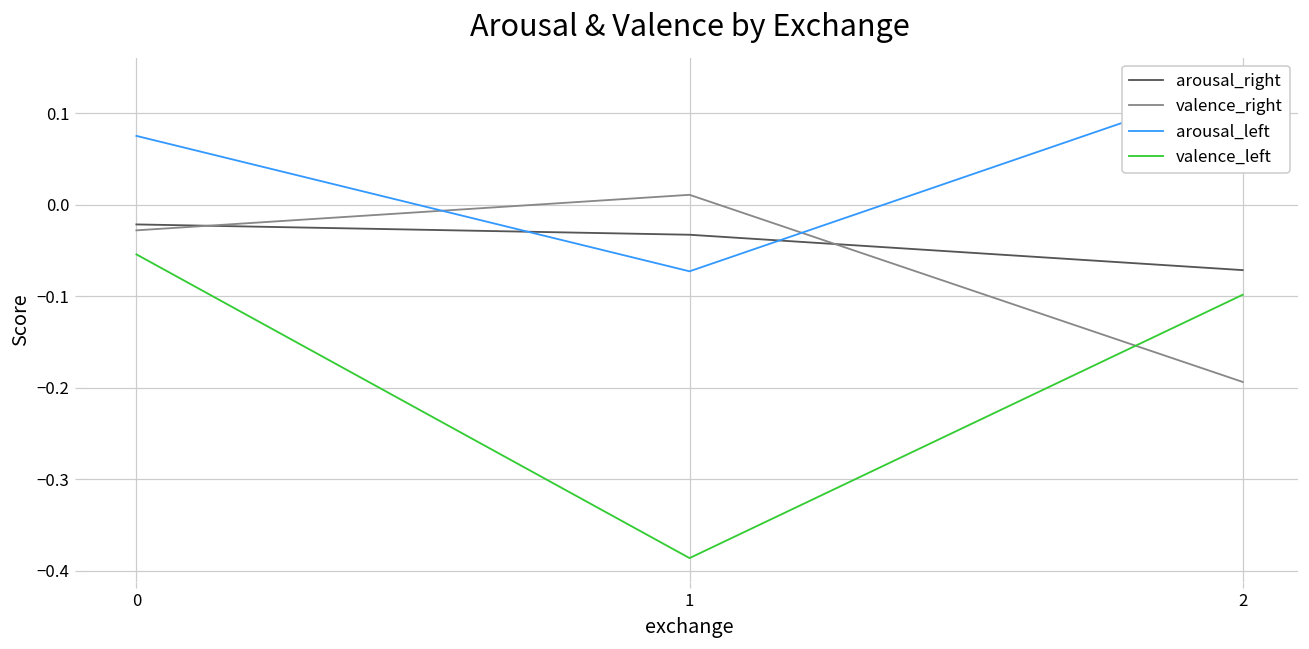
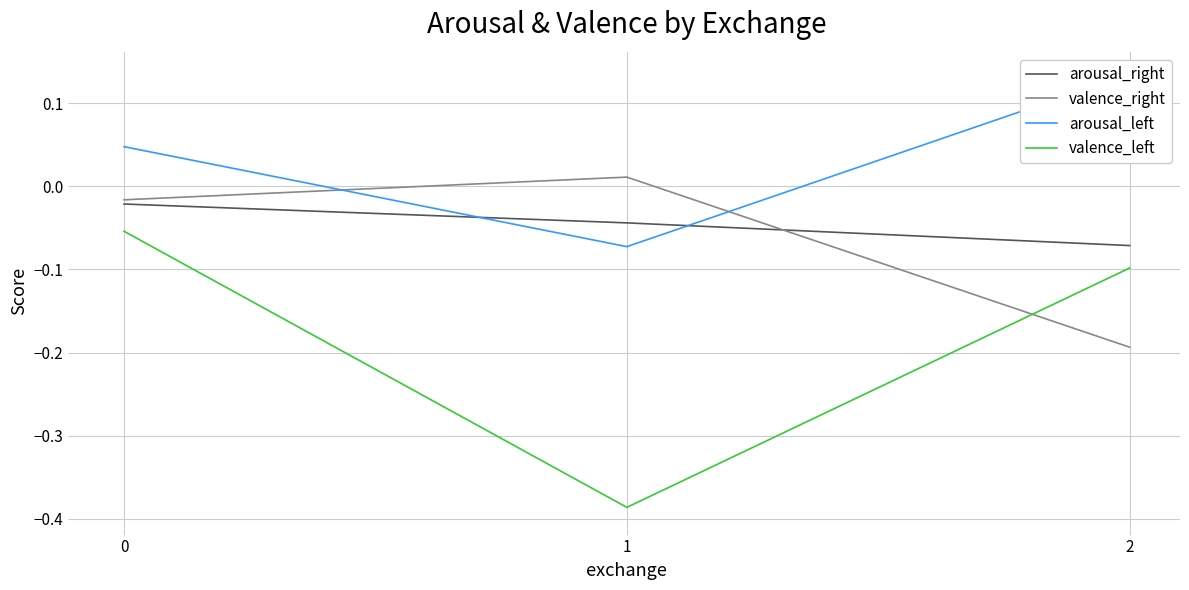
valence_right, 0: -0.03 -> -0.02
arousal_left, 0: 0.08 -> 0.05
arousal_right, 1: -0.03 -> -0.04
